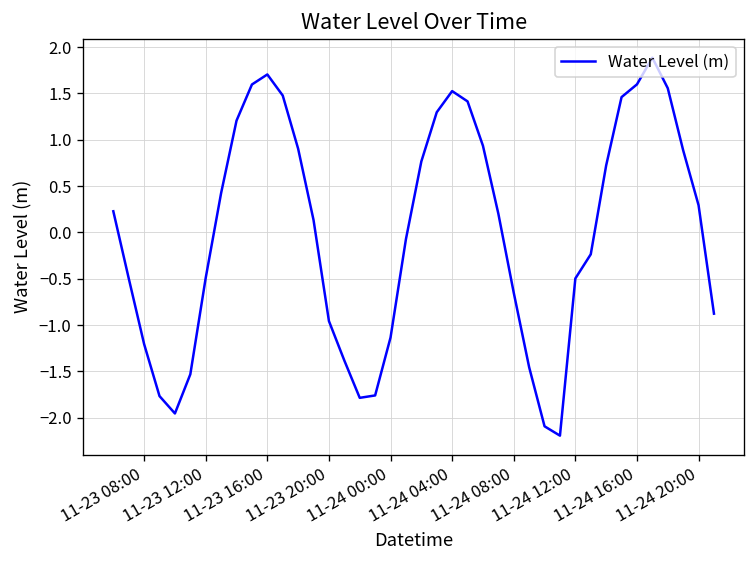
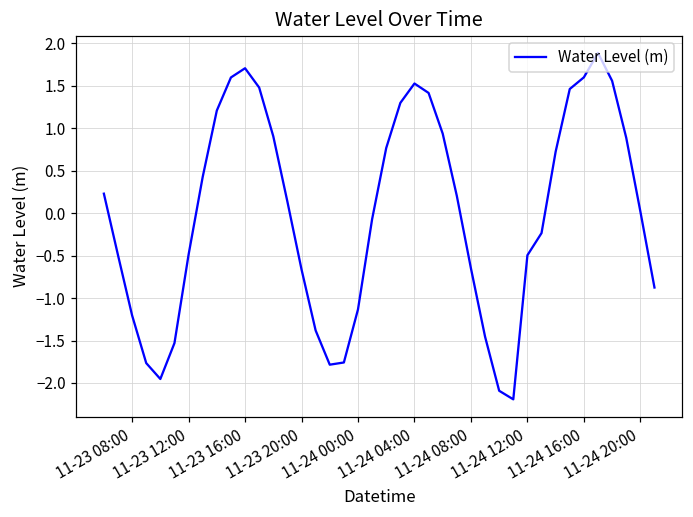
11-23 20:00: -1.0 -> -0.7
11-24 20:00: 0.3 -> 0.0
